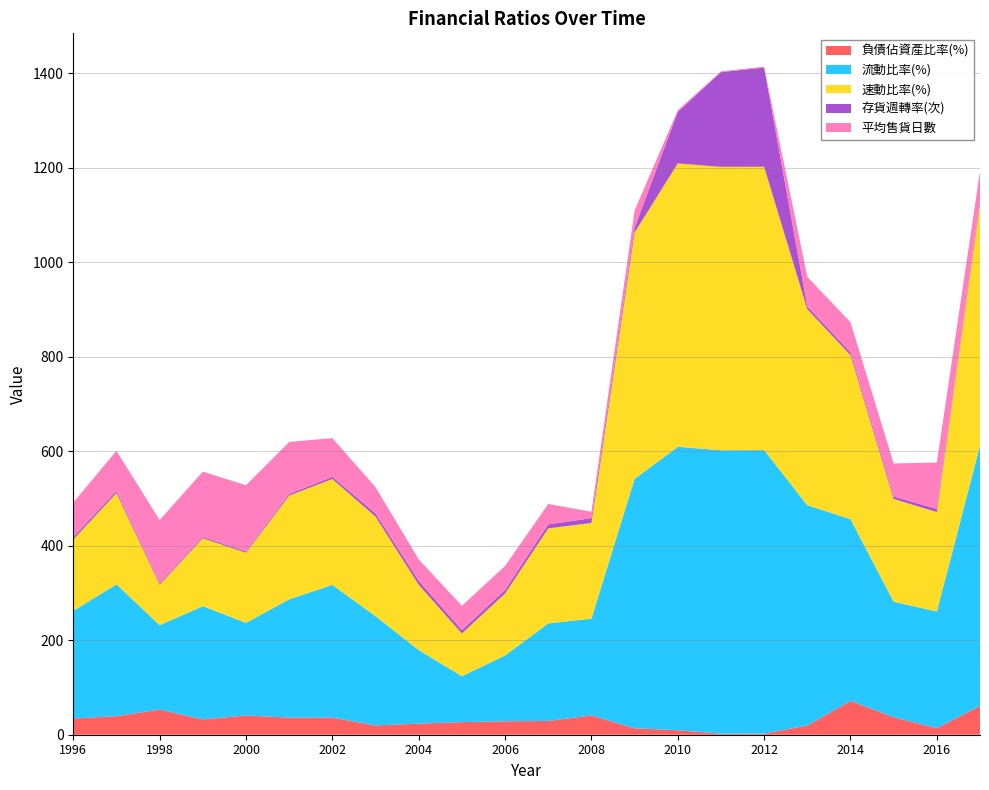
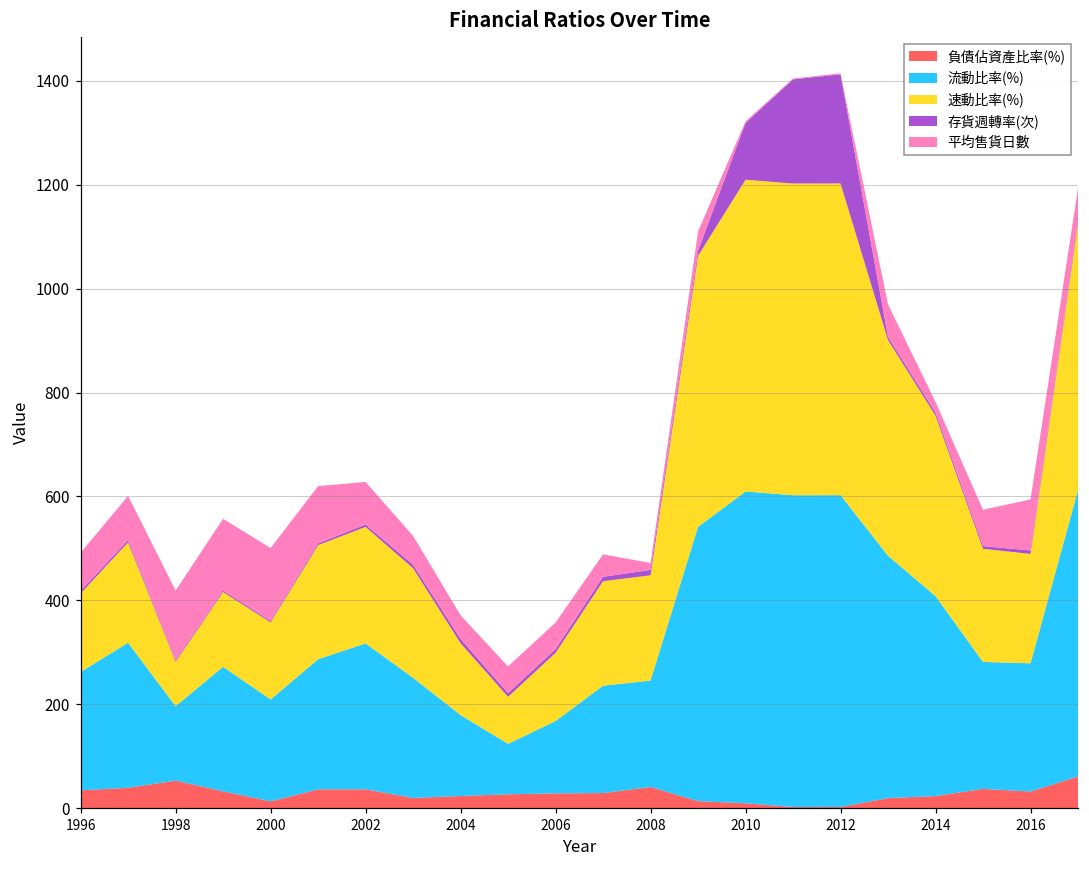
流動比率(%), 1998: 180 -> 140
負債佔資產比率(%), 2000: 40 -> 10
負債佔資產比率(%), 2014: 70 -> 20
平均售貨日數, 2014: 60 -> 20
負債佔資產比率(%), 2016: 10 -> 30
